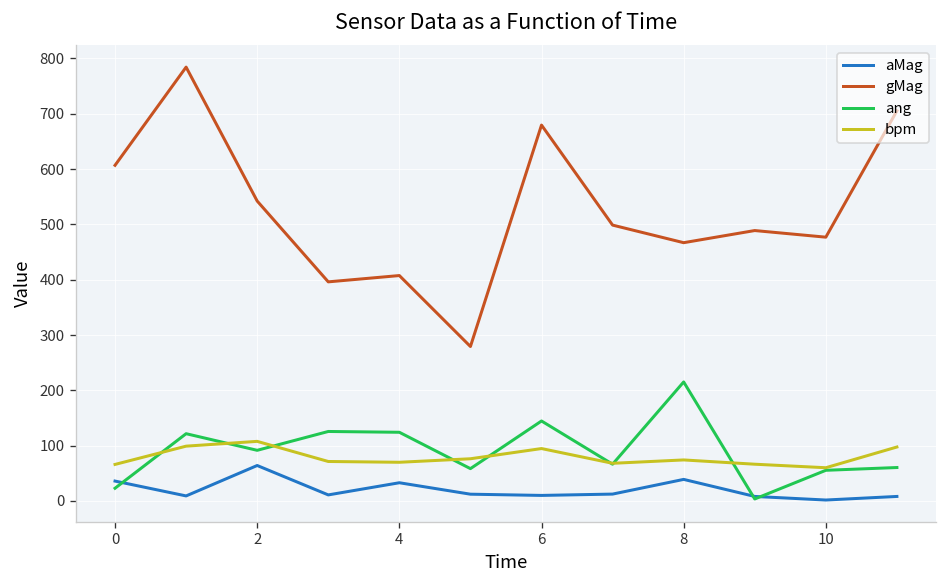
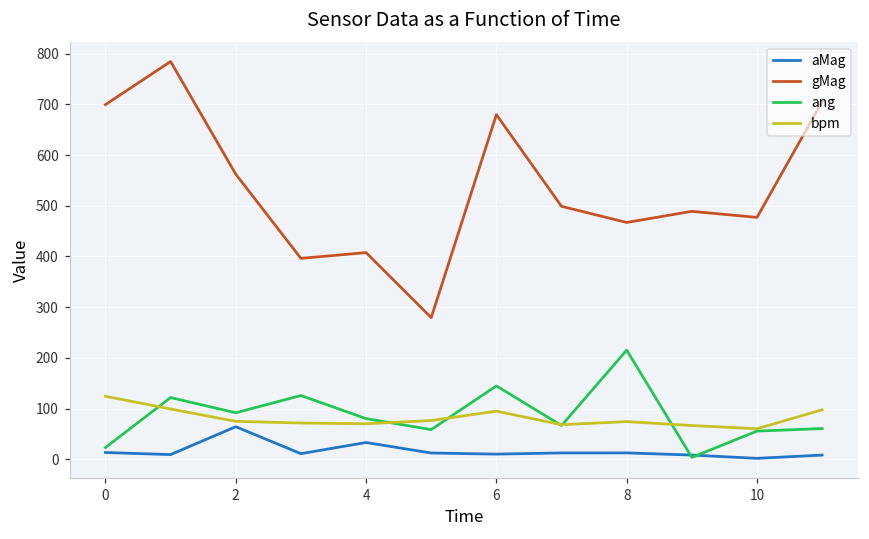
aMag, 0: 40 -> 10
gMag, 0: 610 -> 700
bpm, 0: 70 -> 120
gMag, 2: 540 -> 560
bpm, 2: 110 -> 70
ang, 4: 120 -> 80
aMag, 8: 40 -> 10
